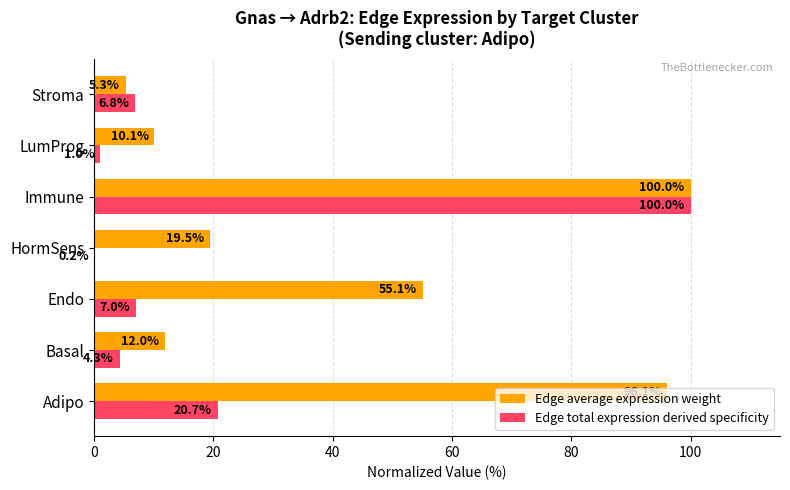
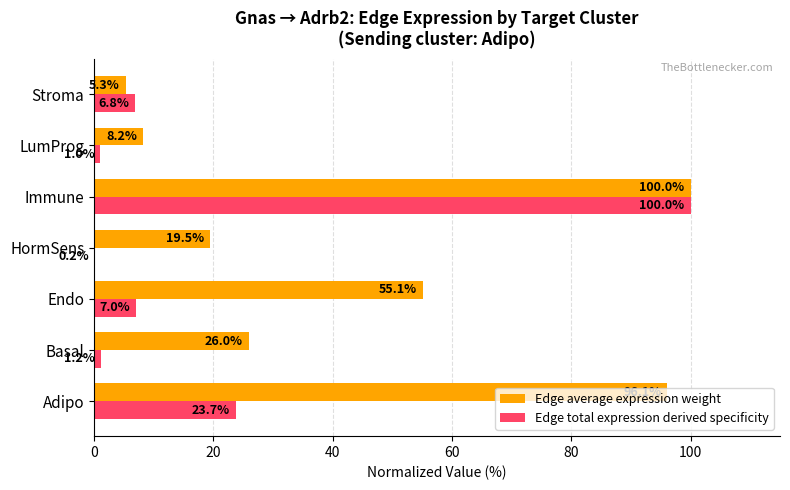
Edge average expression weight, LumProg: 10.1% -> 8.2%
Edge average expression weight, Basal: 12.0% -> 26.0%
Edge total expression derived specificity, Basal: 4.3% -> 1.2%
Edge total expression derived specificity, Adipo: 20.7% -> 23.7%
